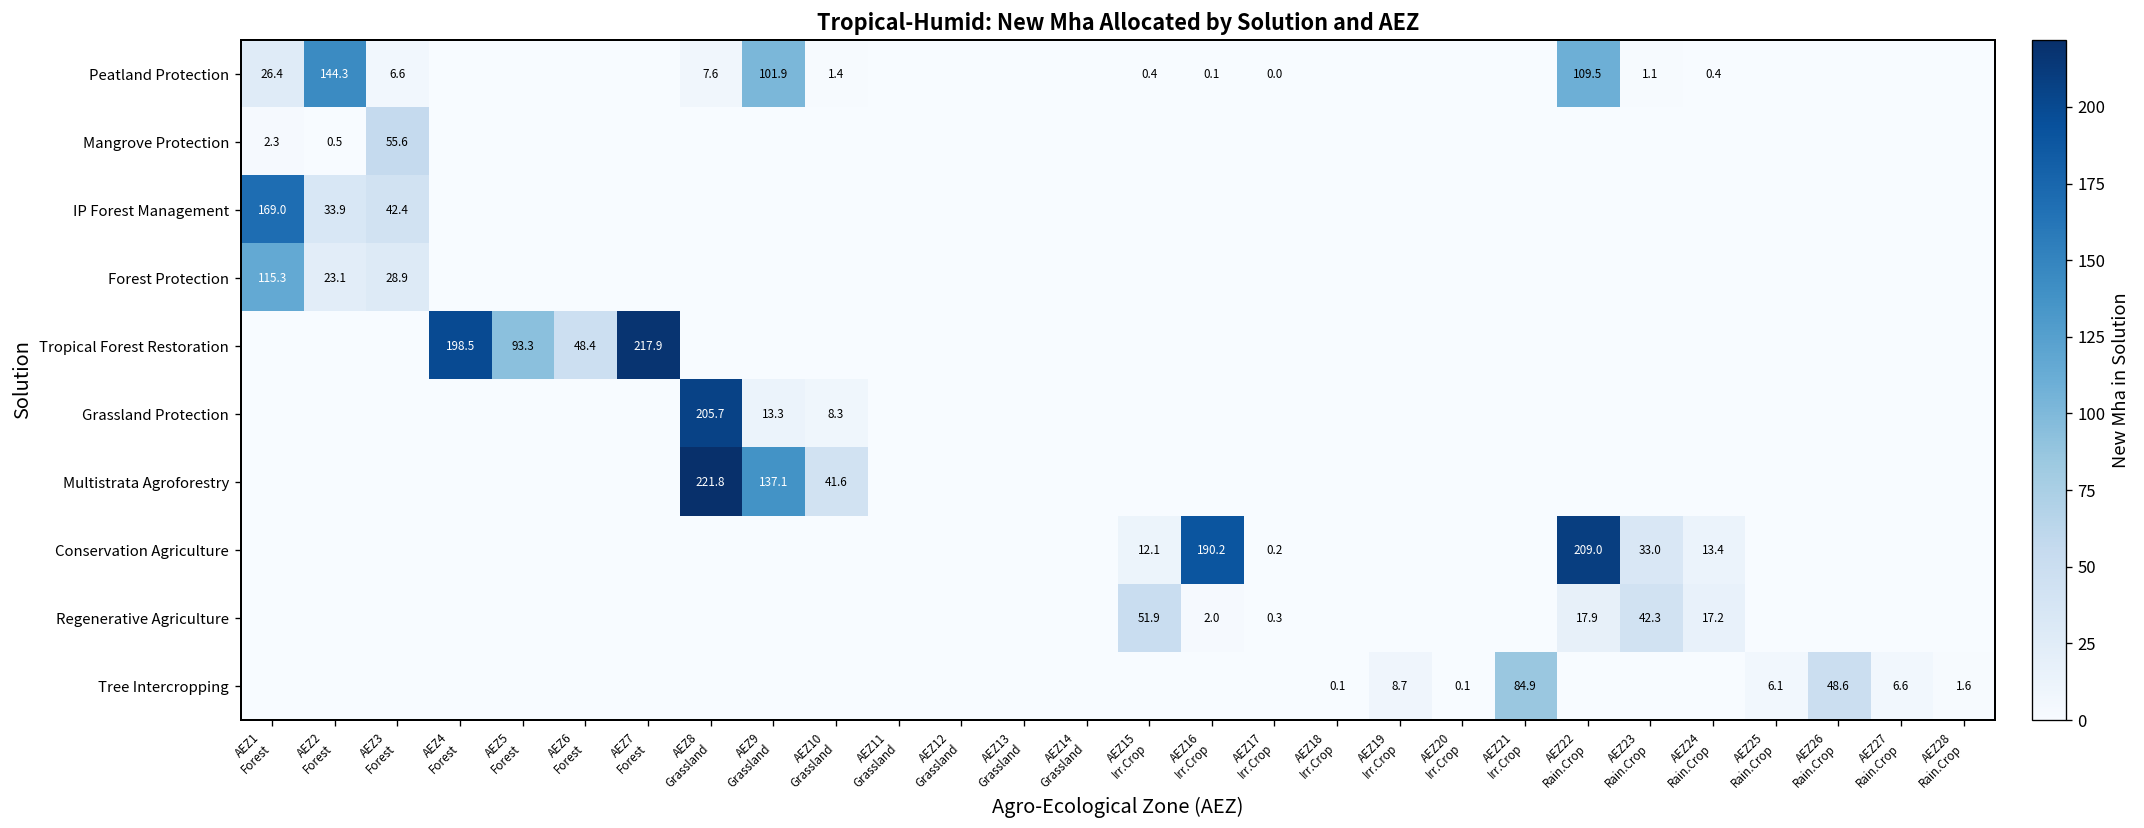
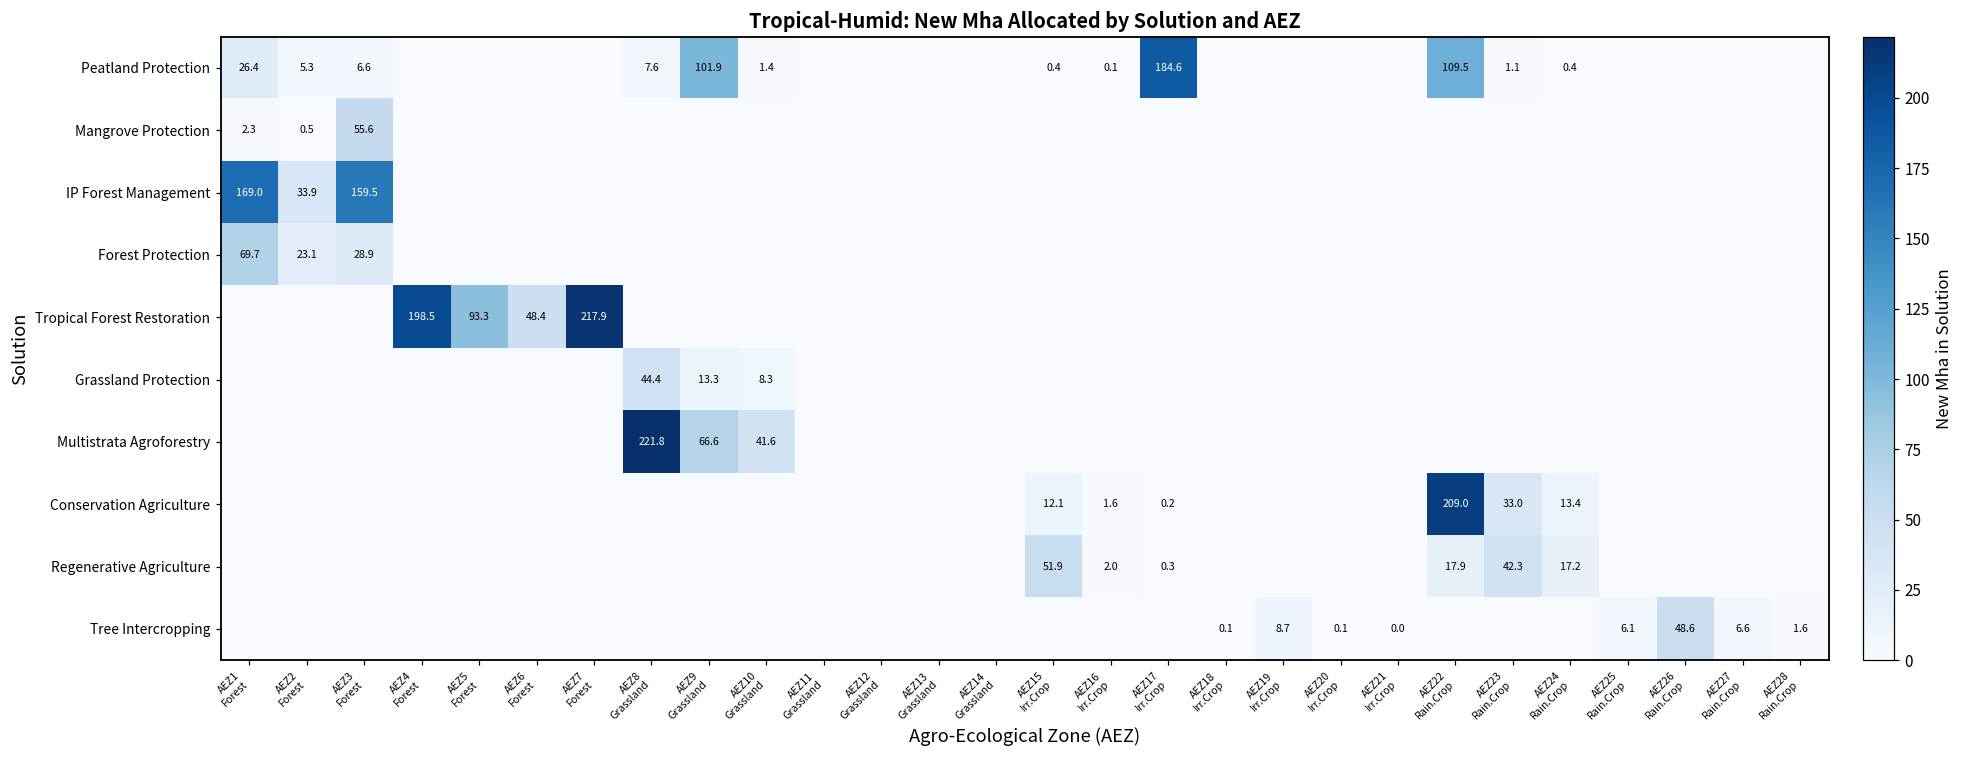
Peatland Protection, AEZ2 Forest: 144.3 -> 5.3
Peatland Protection, AEZ17 Irr.Crop: 0.0 -> 184.6
IP Forest Management, AEZ3 Forest: 42.4 -> 159.5
Forest Protection, AEZ1 Forest: 115.3 -> 69.7
Grassland Protection, AEZ8 Grassland: 205.7 -> 44.4
Multistrata Agroforestry, AEZ9 Grassland: 137.1 -> 66.6
Conservation Agriculture, AEZ16 Irr.Crop: 190.2 -> 1.6
Tree Intercropping, AEZ21 Irr.Crop: 84.9 -> 0.0
